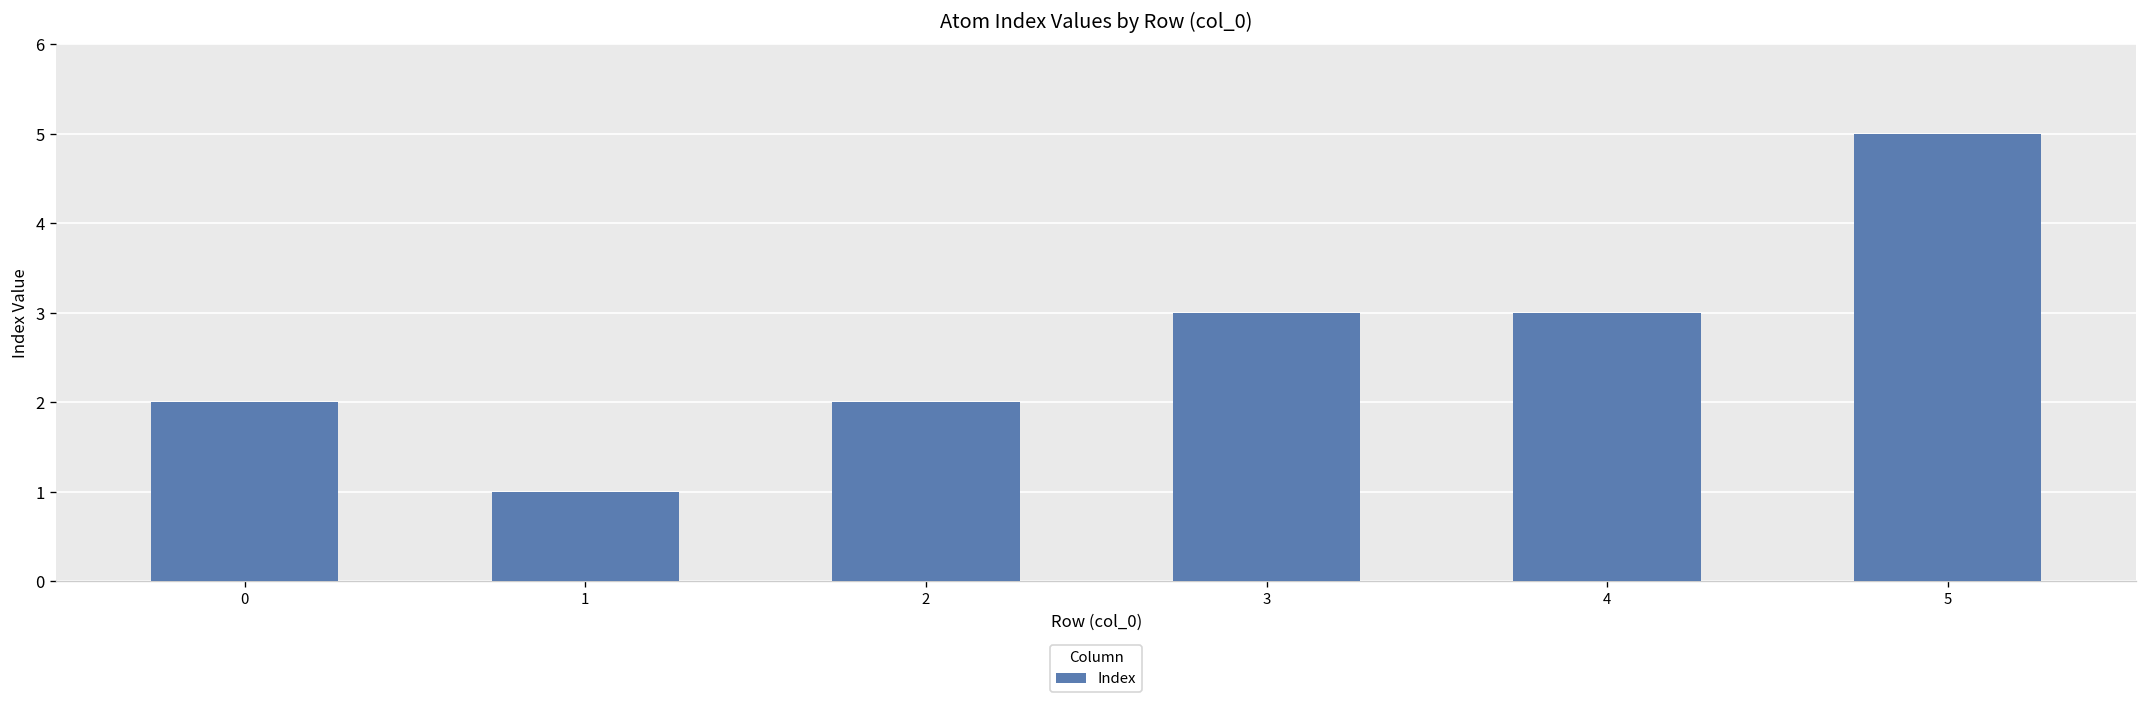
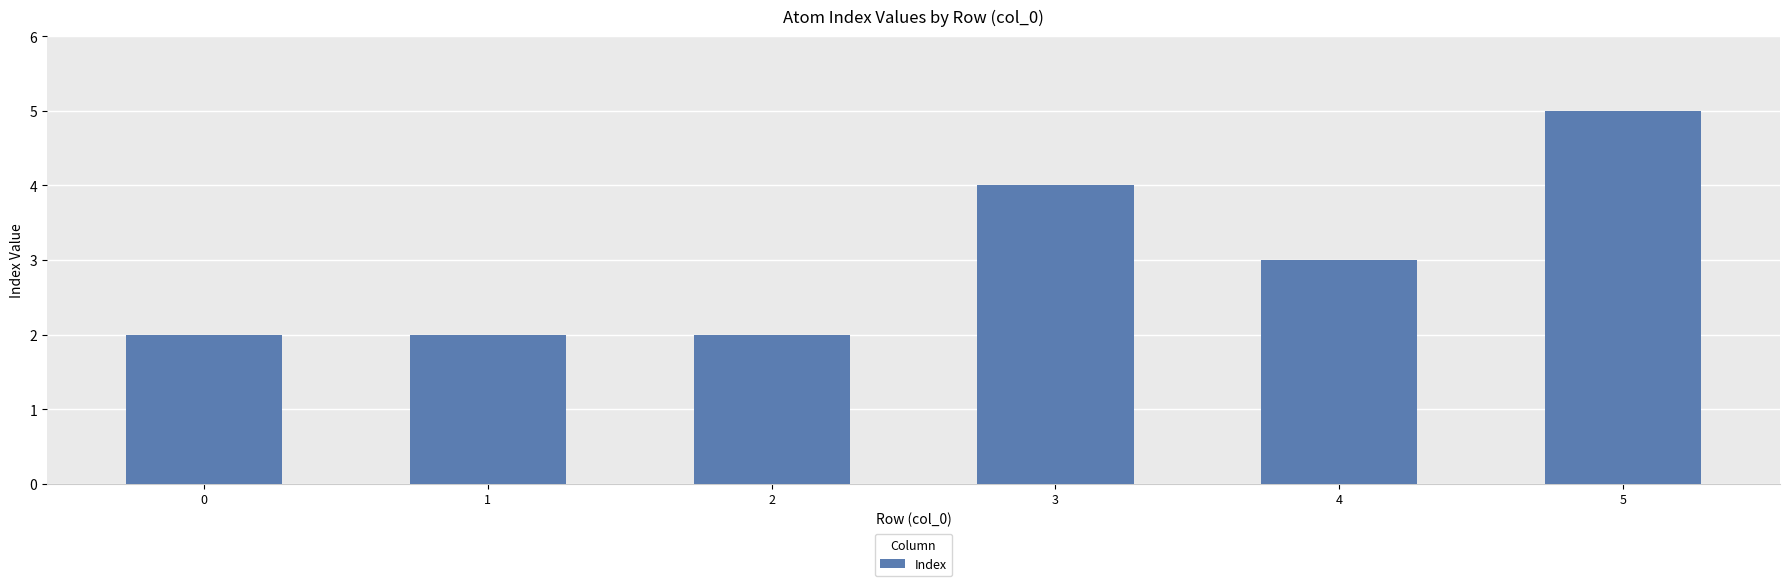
1: 1 -> 2
3: 3 -> 4
